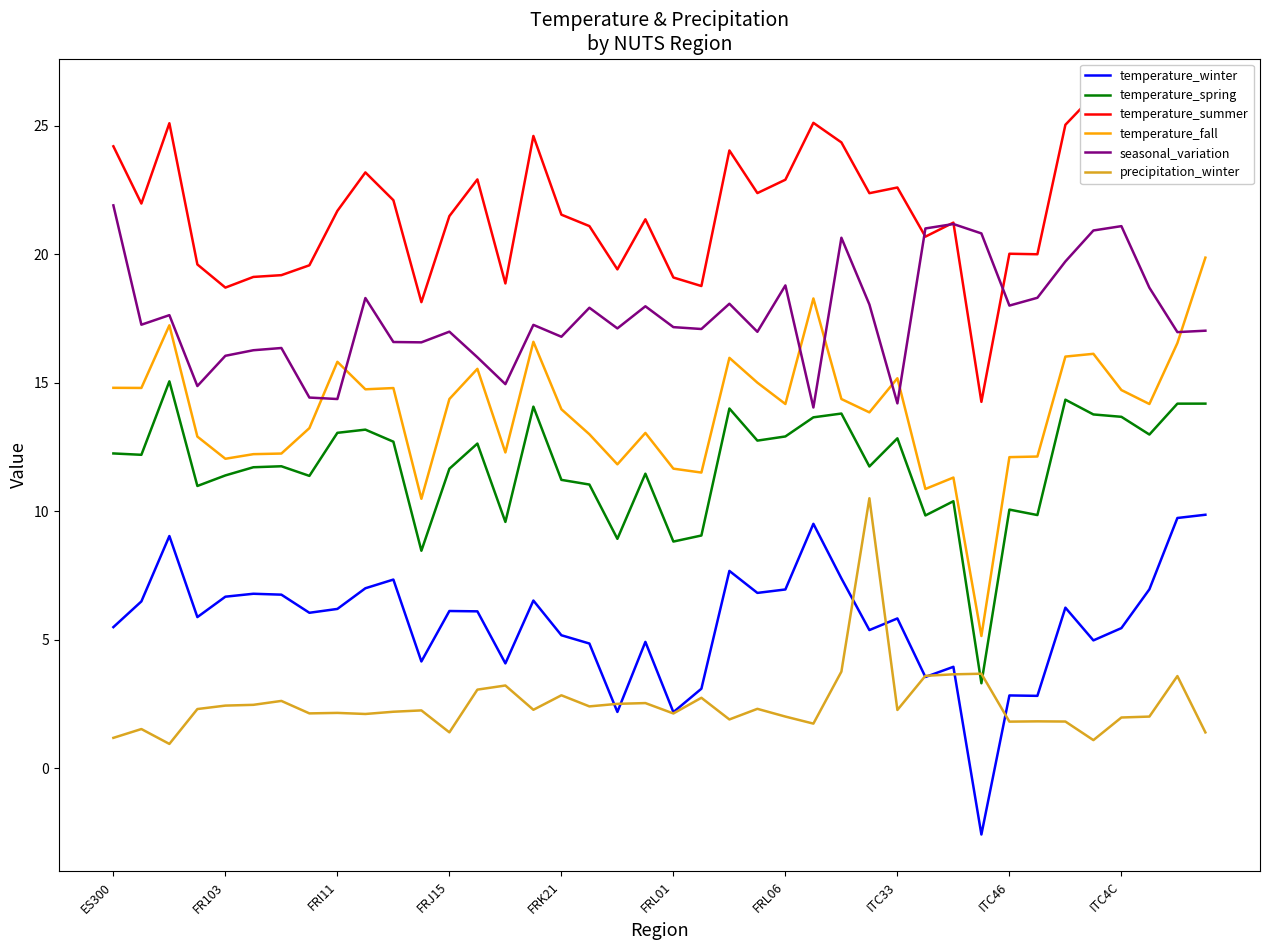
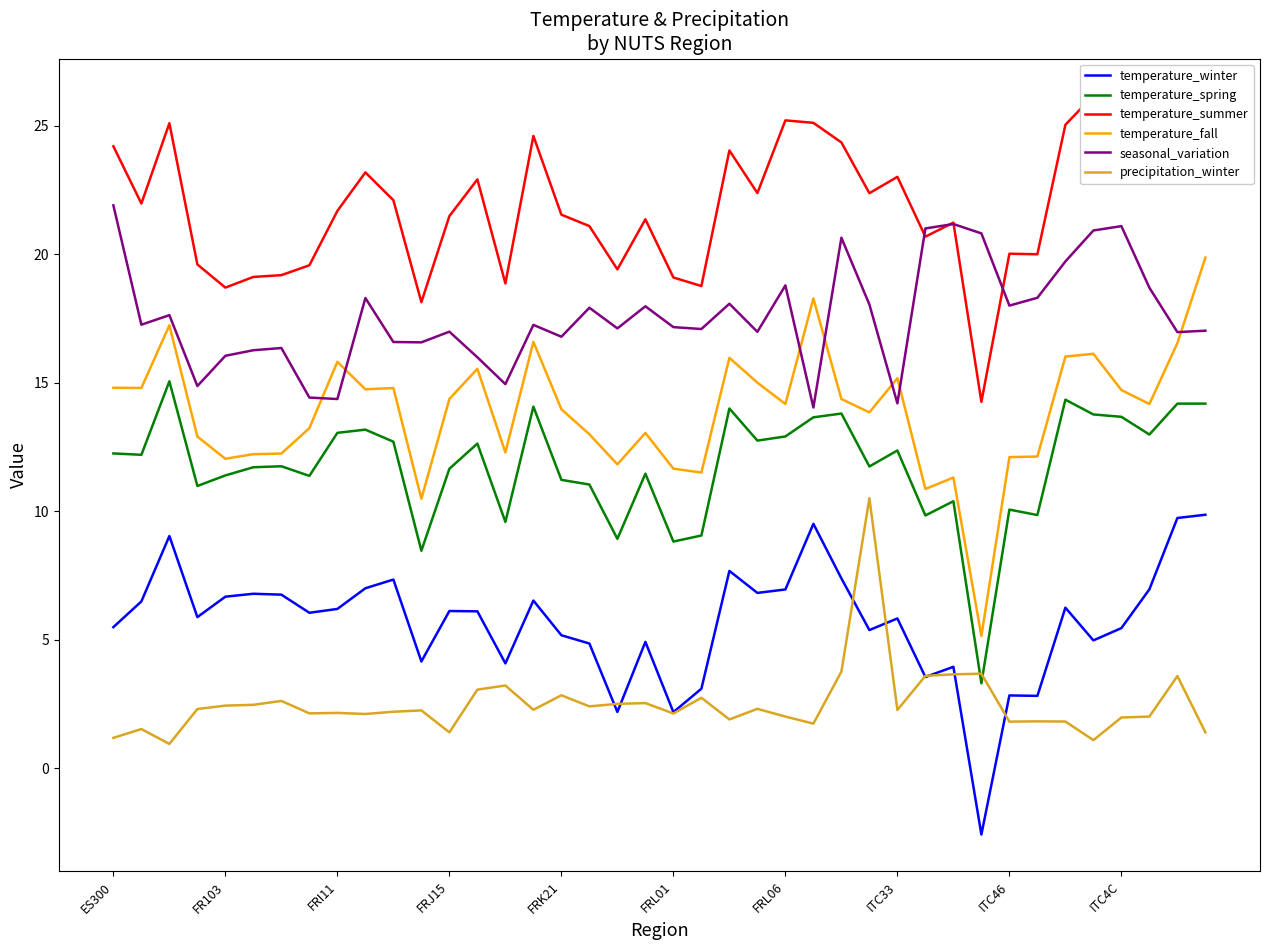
temperature_summer, FRL06: 22.9 -> 25.2
temperature_spring, ITC33: 12.8 -> 12.4
temperature_summer, ITC33: 22.6 -> 23.0
